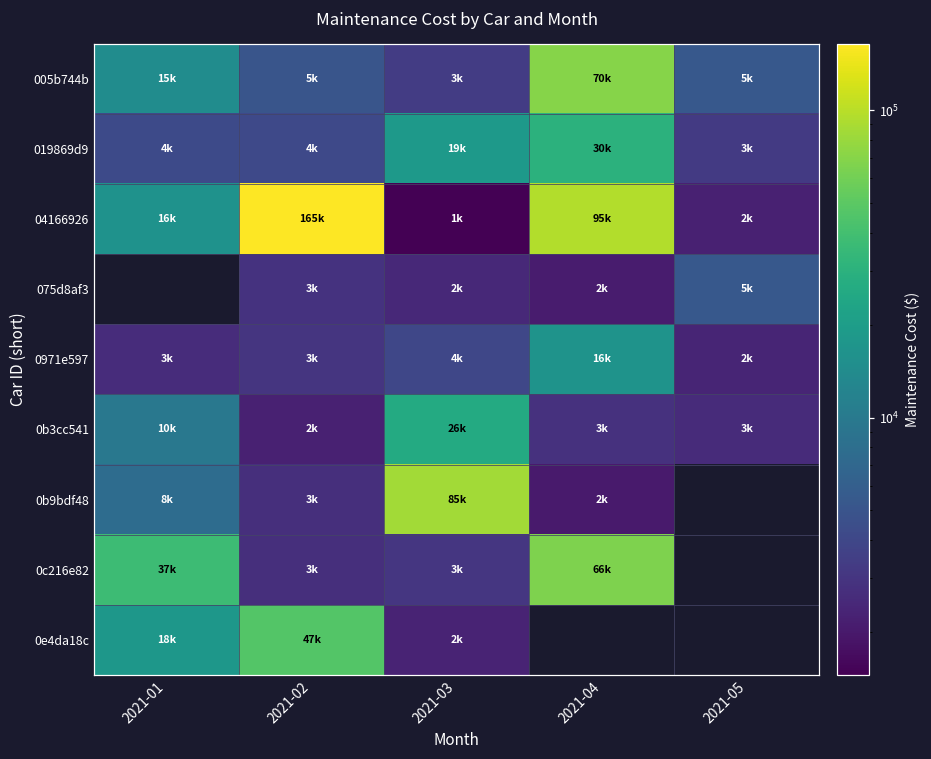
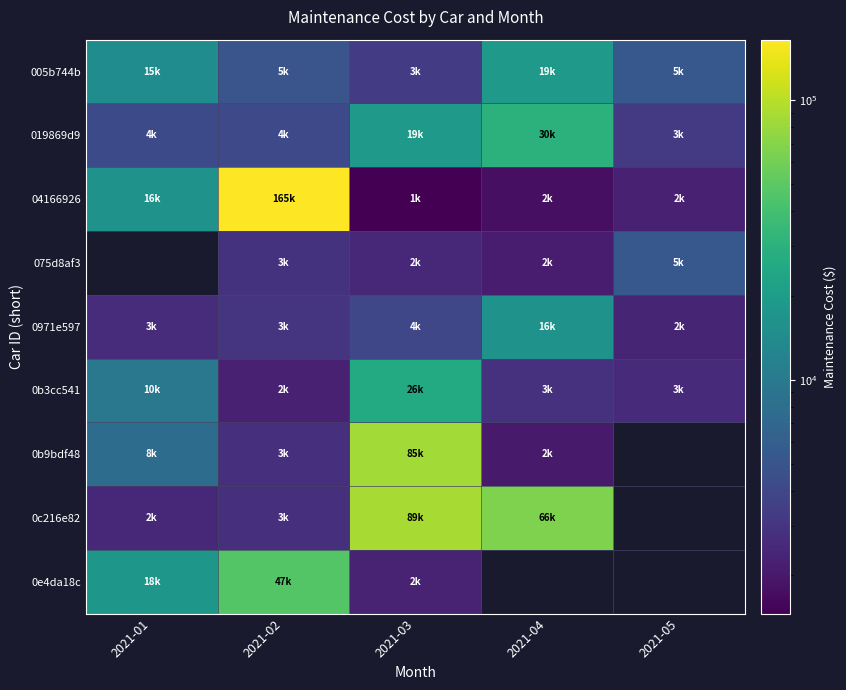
005b744b, 2021-04: 70k -> 19k
04166926, 2021-04: 95k -> 2k
0c216e82, 2021-01: 37k -> 2k
0c216e82, 2021-03: 3k -> 89k
